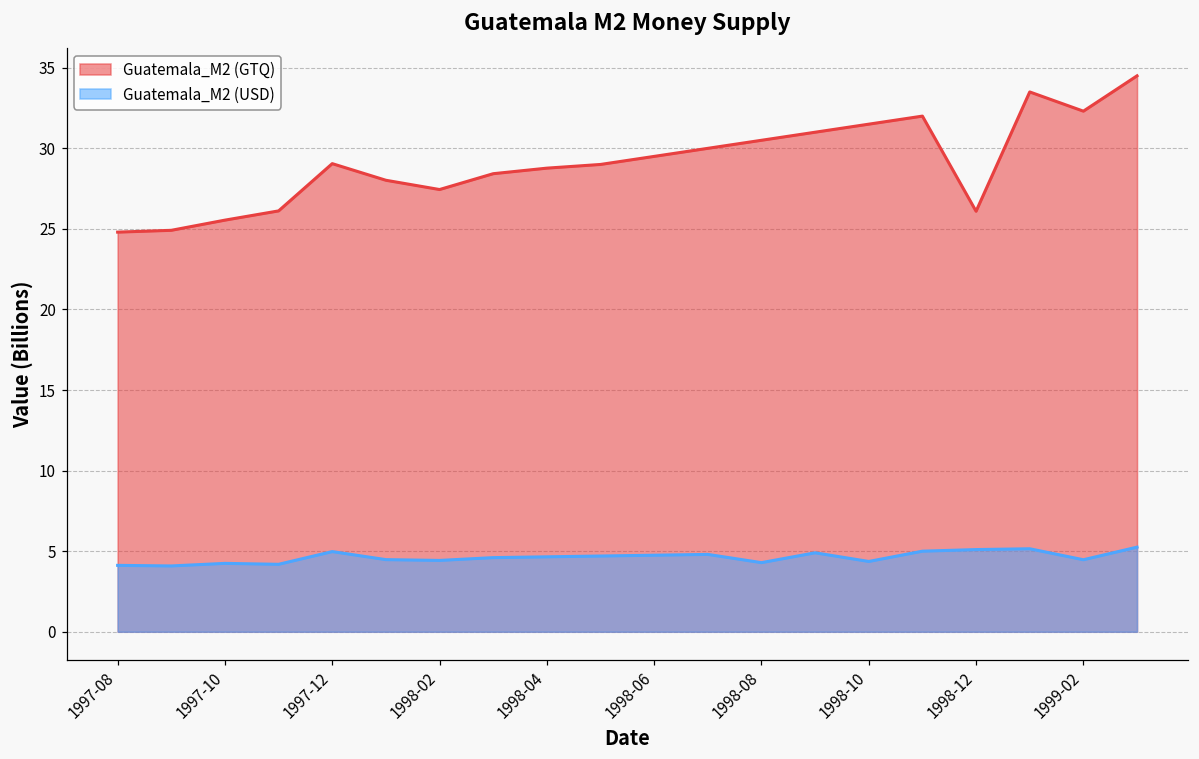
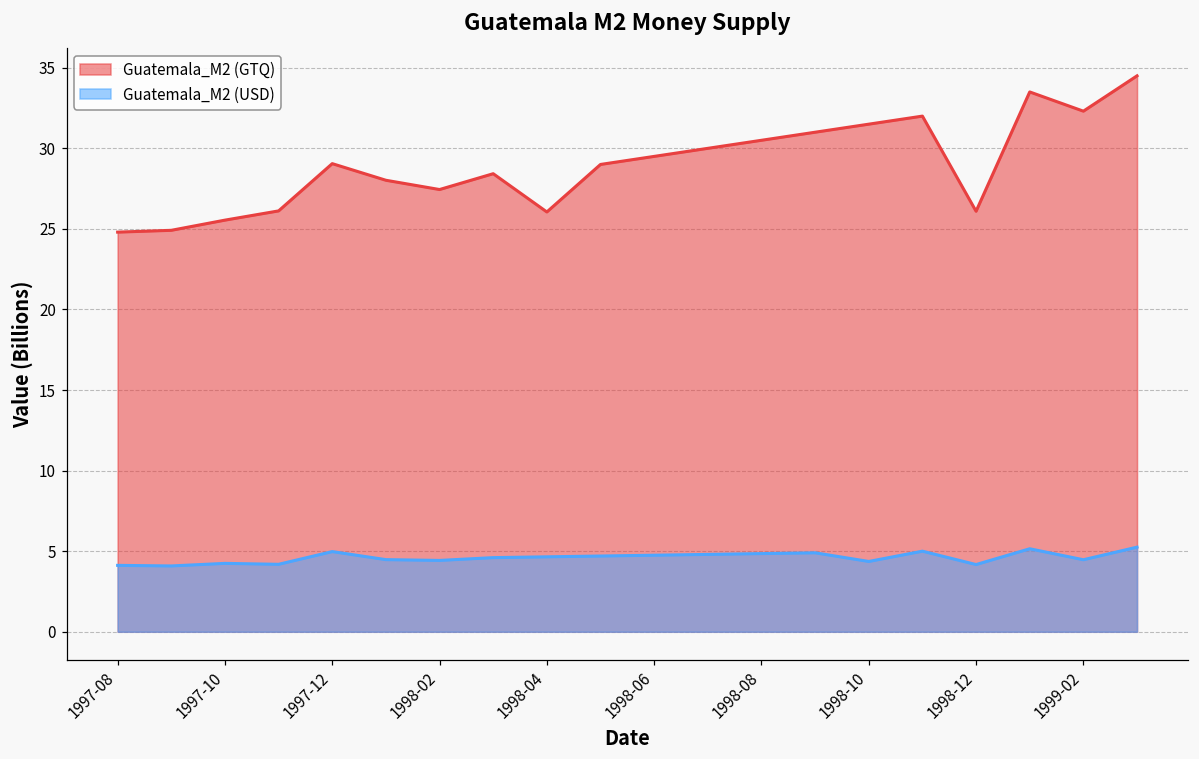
Guatemala_M2 (GTQ), 1998-04: 28.8 -> 26.1
Guatemala_M2 (USD), 1998-08: 4.3 -> 4.9
Guatemala_M2 (USD), 1998-12: 5.1 -> 4.2
